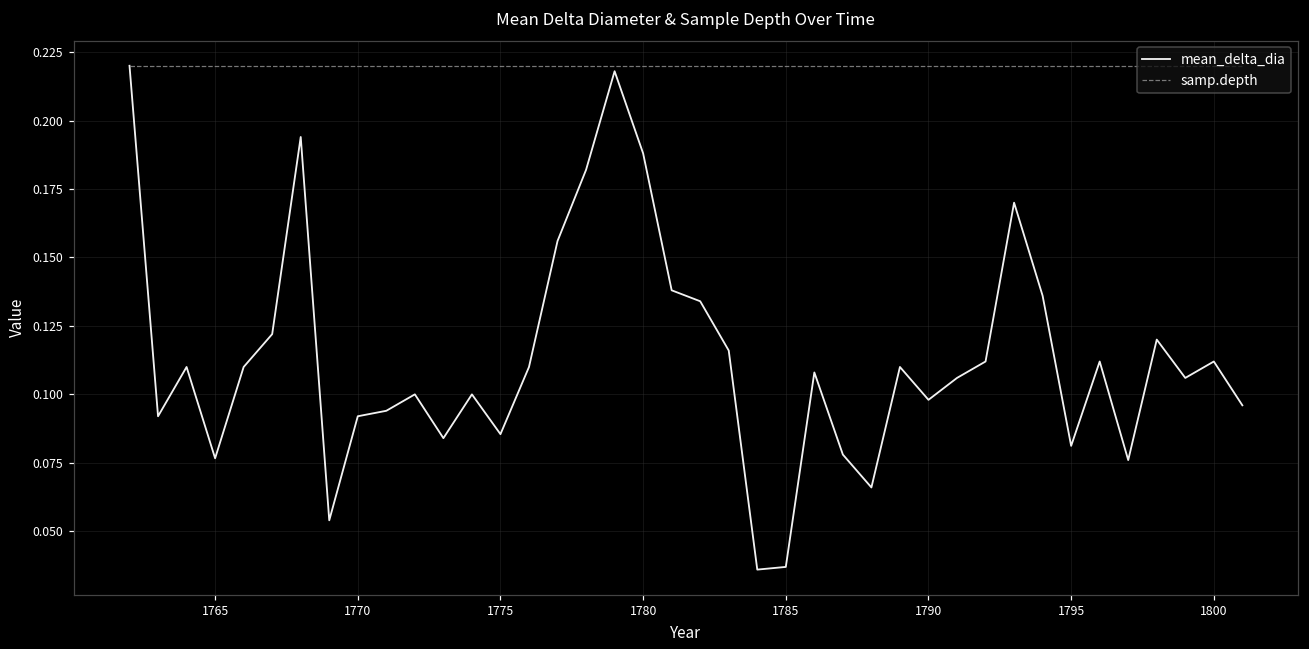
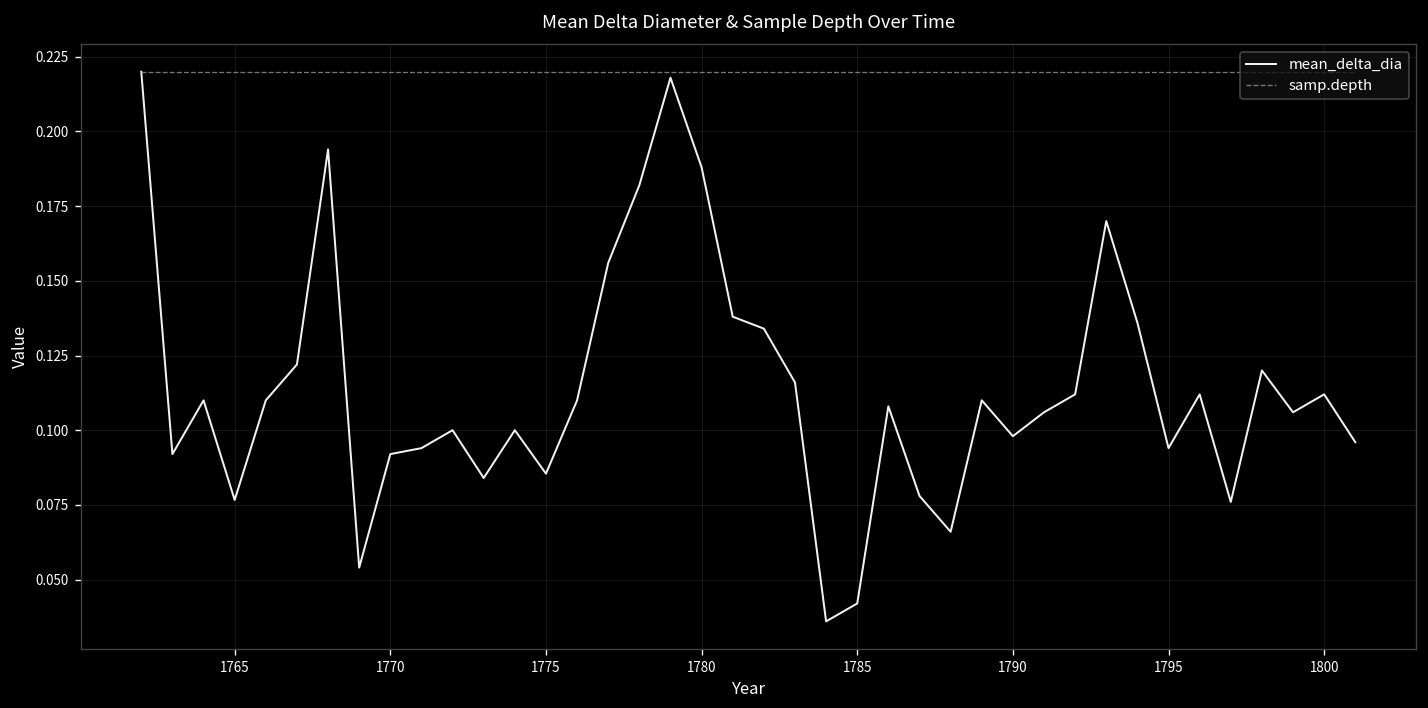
mean_delta_dia, 1785: 0.037 -> 0.042
mean_delta_dia, 1795: 0.081 -> 0.094
